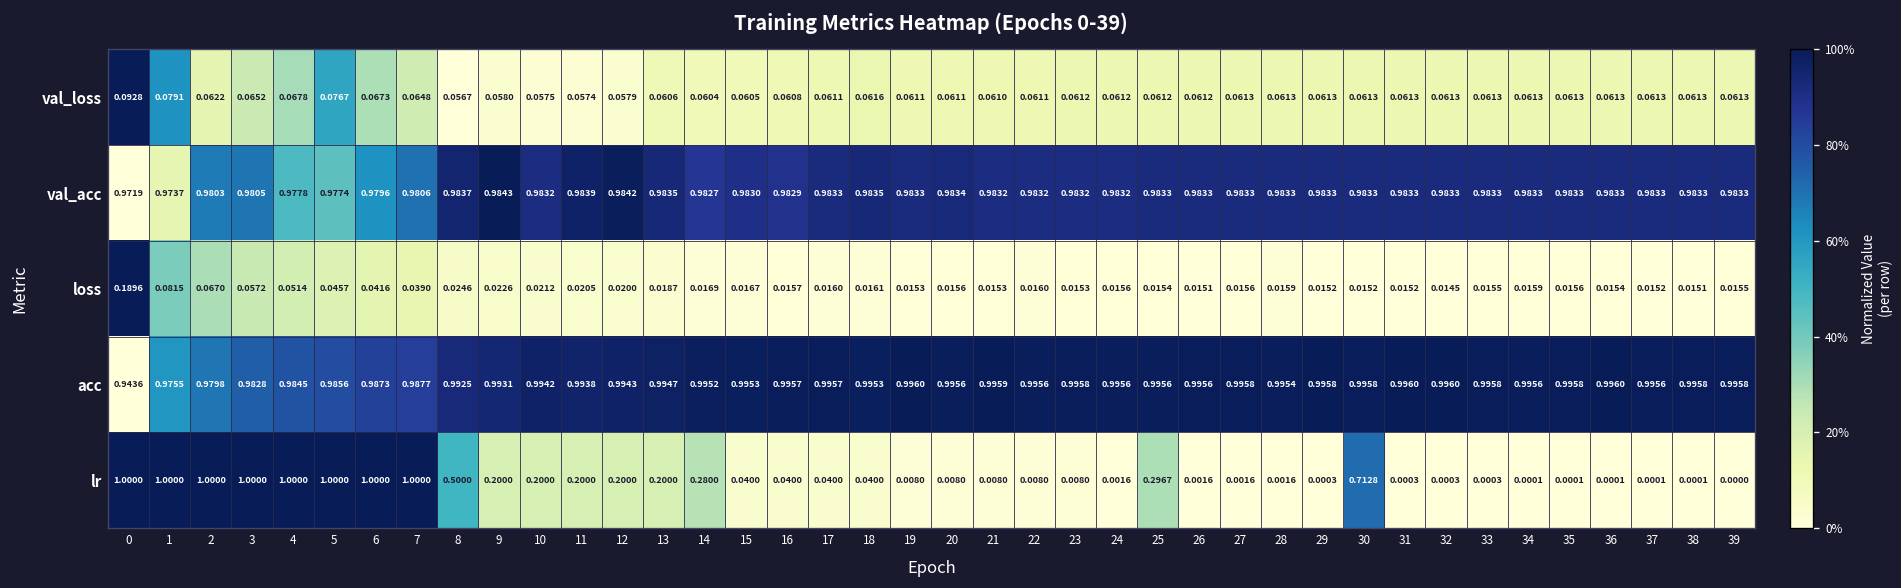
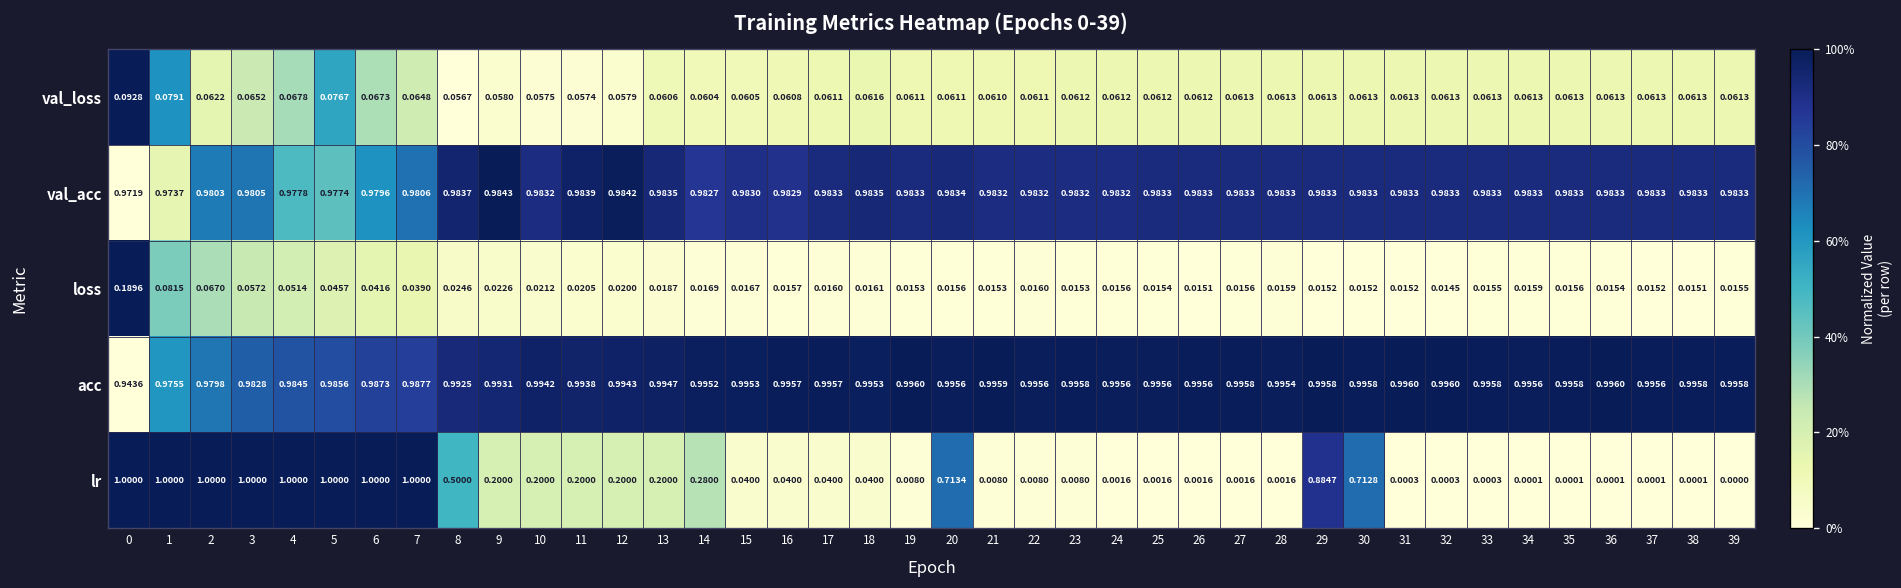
lr, 20: 0.0080 -> 0.7134
lr, 25: 0.2967 -> 0.0016
lr, 29: 0.0003 -> 0.8847
